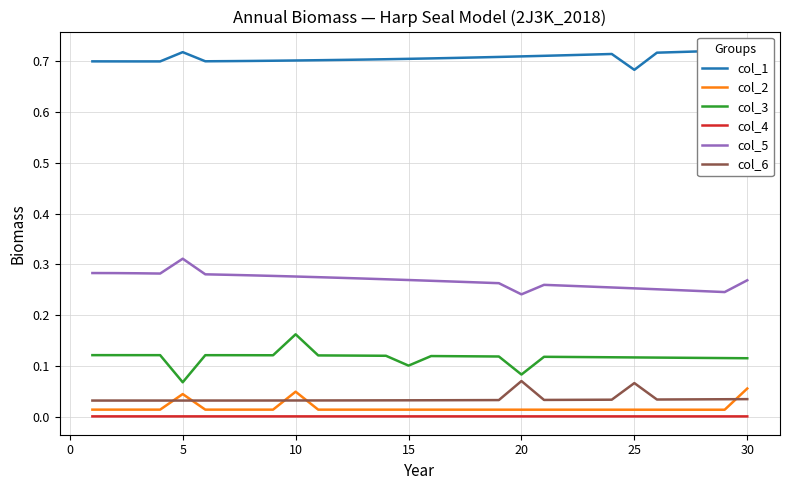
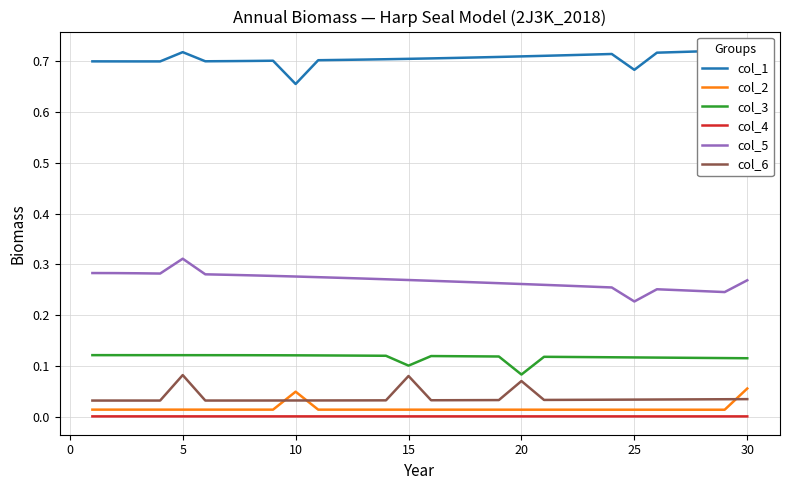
col_2, 5: 0.04 -> 0.01
col_3, 5: 0.07 -> 0.12
col_6, 5: 0.03 -> 0.08
col_1, 10: 0.70 -> 0.66
col_3, 10: 0.16 -> 0.12
col_6, 15: 0.03 -> 0.08
col_5, 20: 0.24 -> 0.26
col_5, 25: 0.25 -> 0.23
col_6, 25: 0.07 -> 0.03
